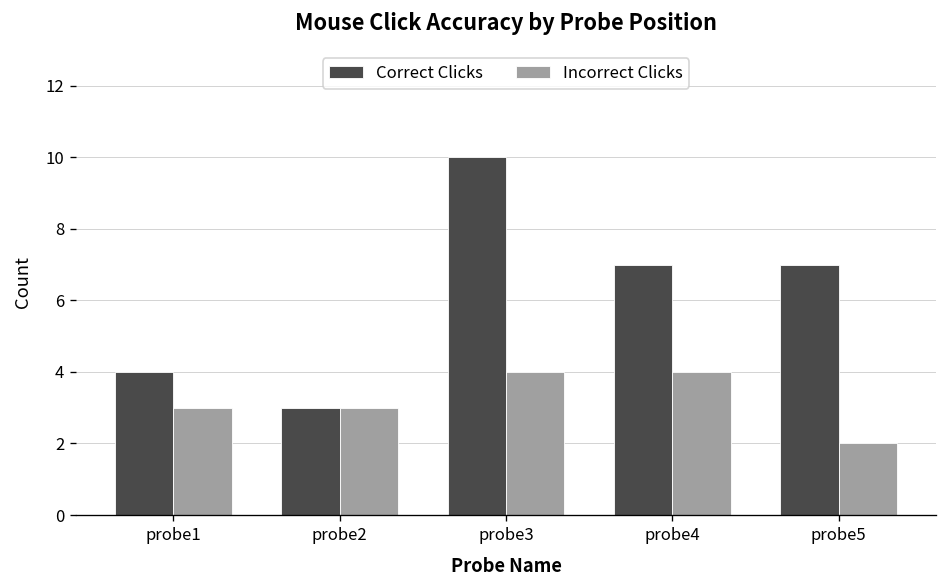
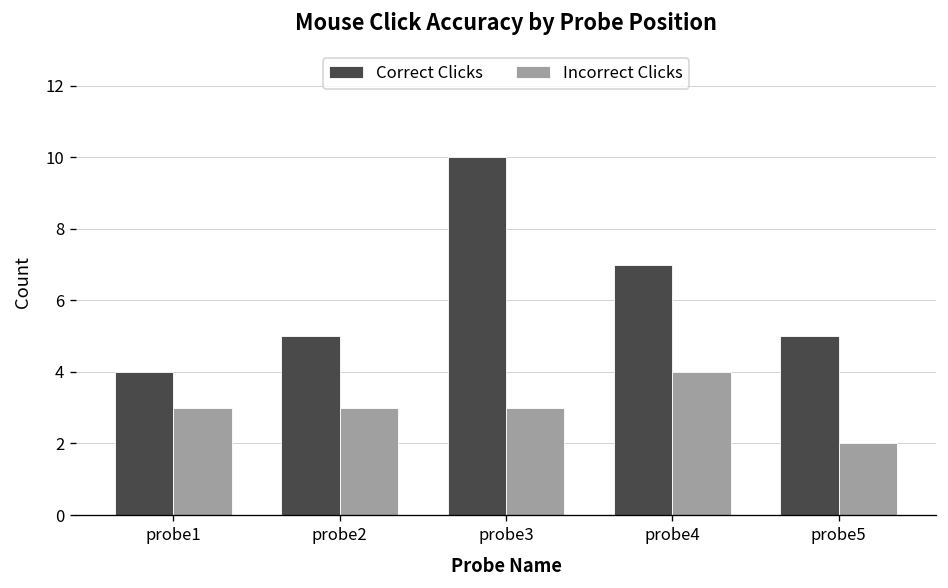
Correct Clicks, probe2: 3 -> 5
Incorrect Clicks, probe3: 4 -> 3
Correct Clicks, probe5: 7 -> 5
